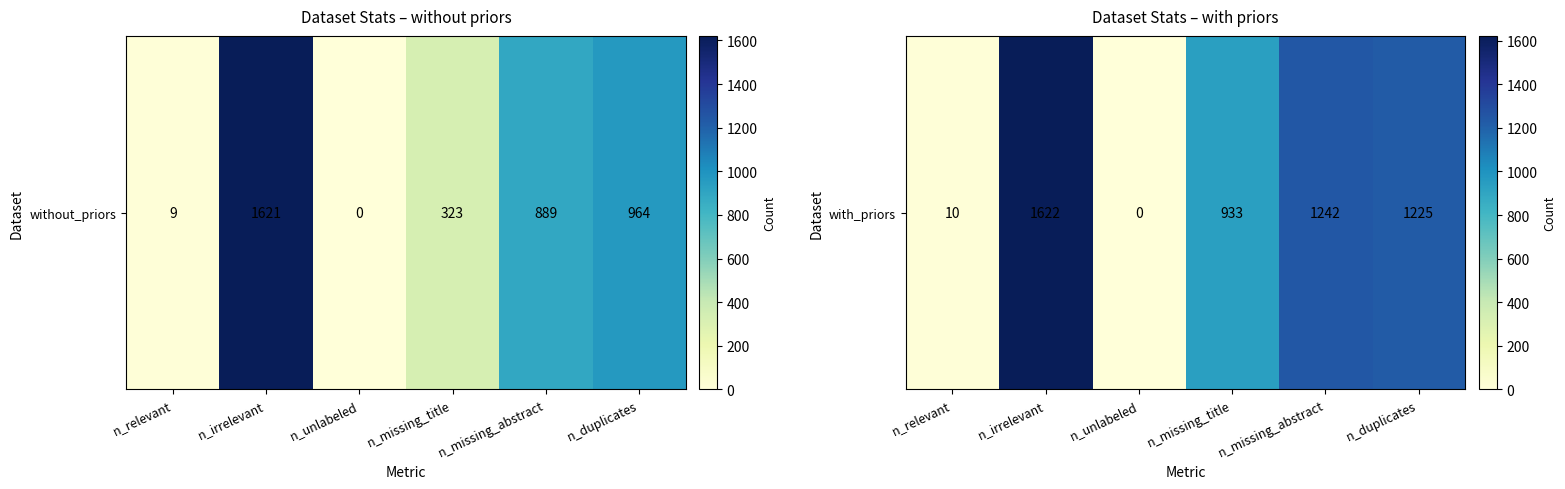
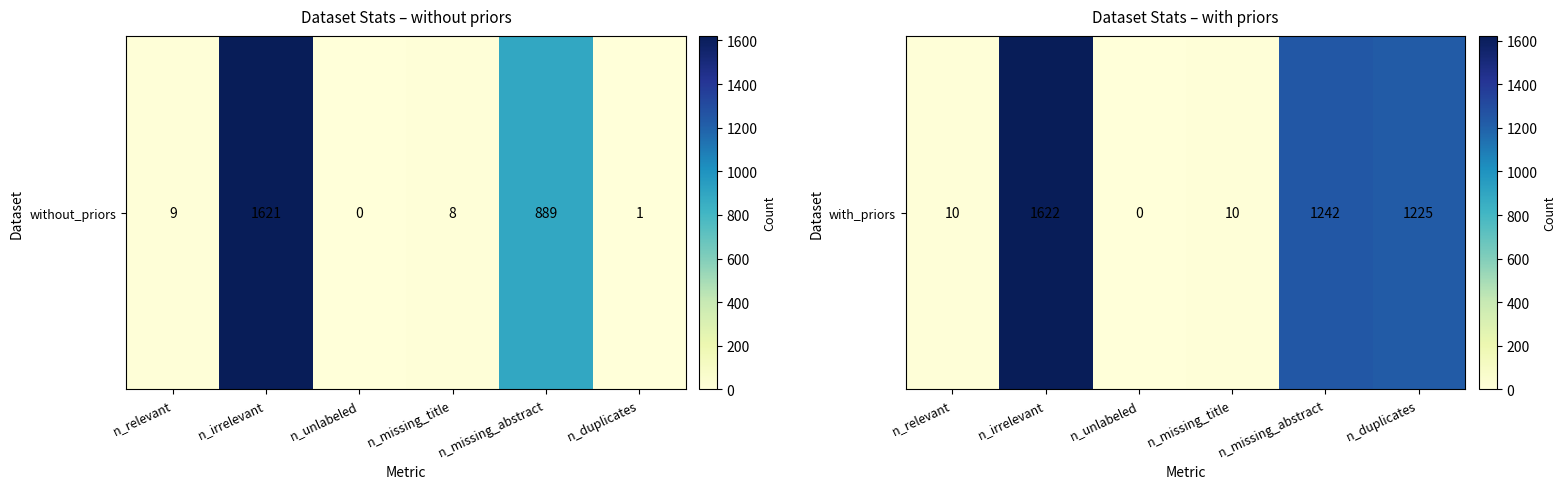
Dataset Stats – without priors, without_priors, n_missing_title: 323 -> 8
Dataset Stats – without priors, without_priors, n_duplicates: 964 -> 1
Dataset Stats – with priors, with_priors, n_missing_title: 933 -> 10
